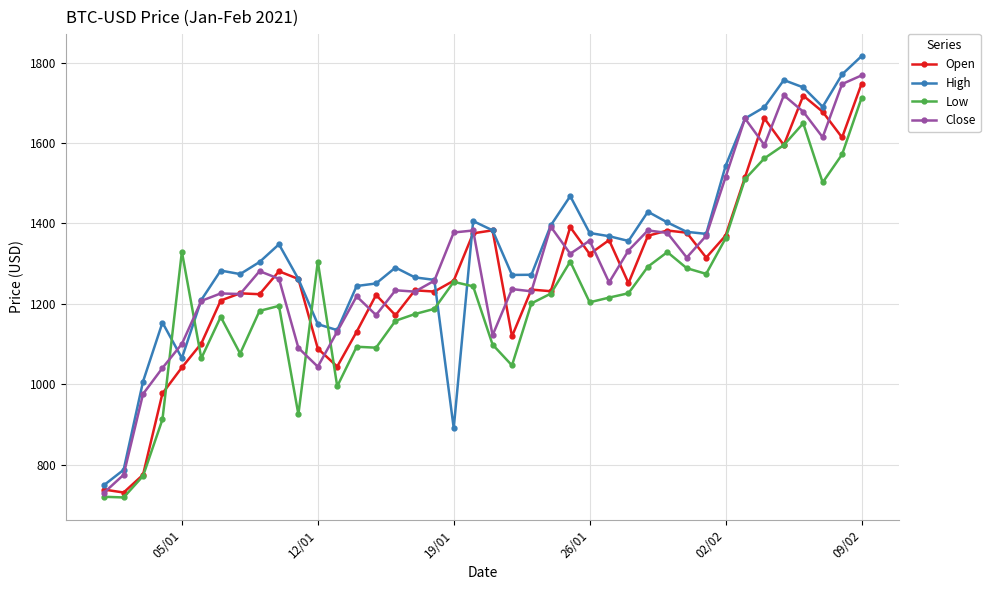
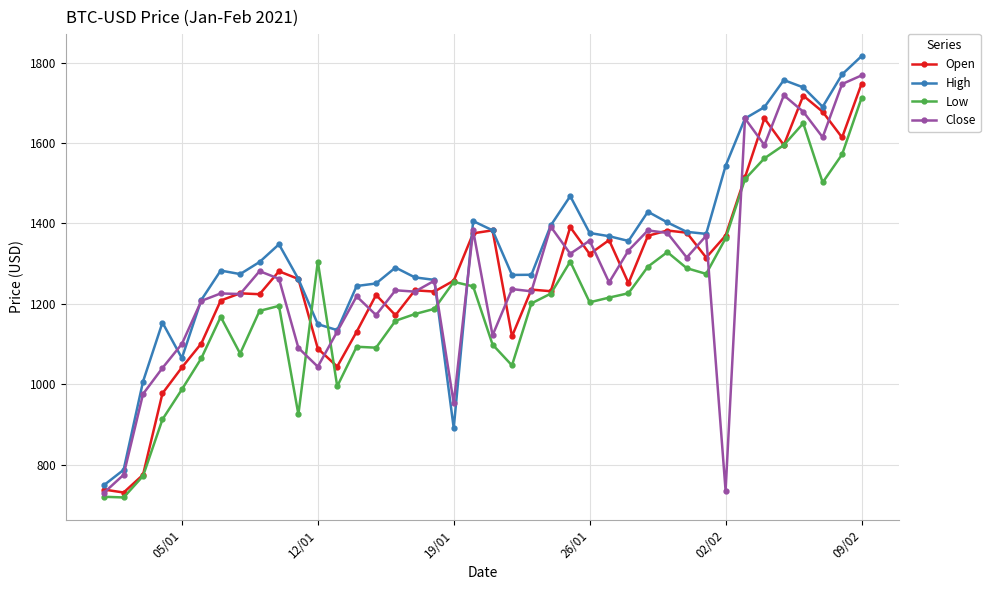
Low, 05/01: 1330 -> 990
Close, 19/01: 1380 -> 950
Close, 02/02: 1520 -> 740
